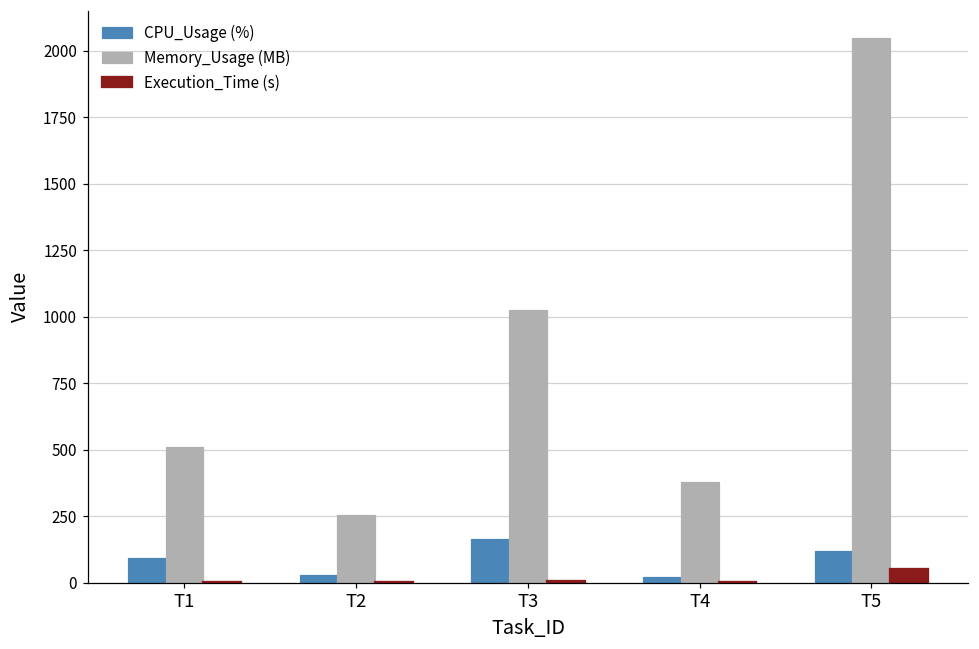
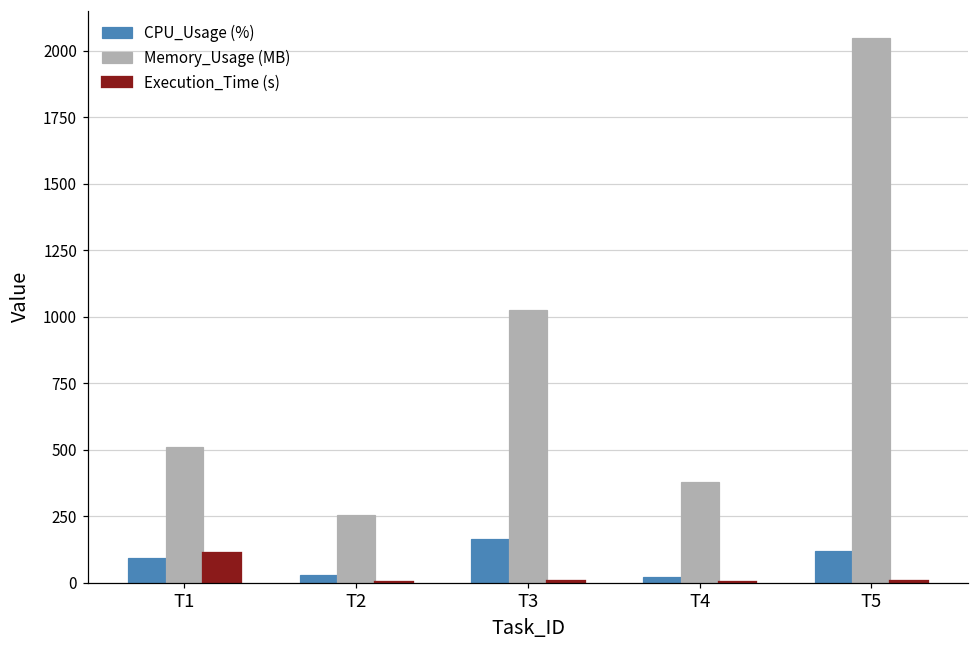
Execution_Time (s), T1: 0 -> 110
Execution_Time (s), T5: 50 -> 10
